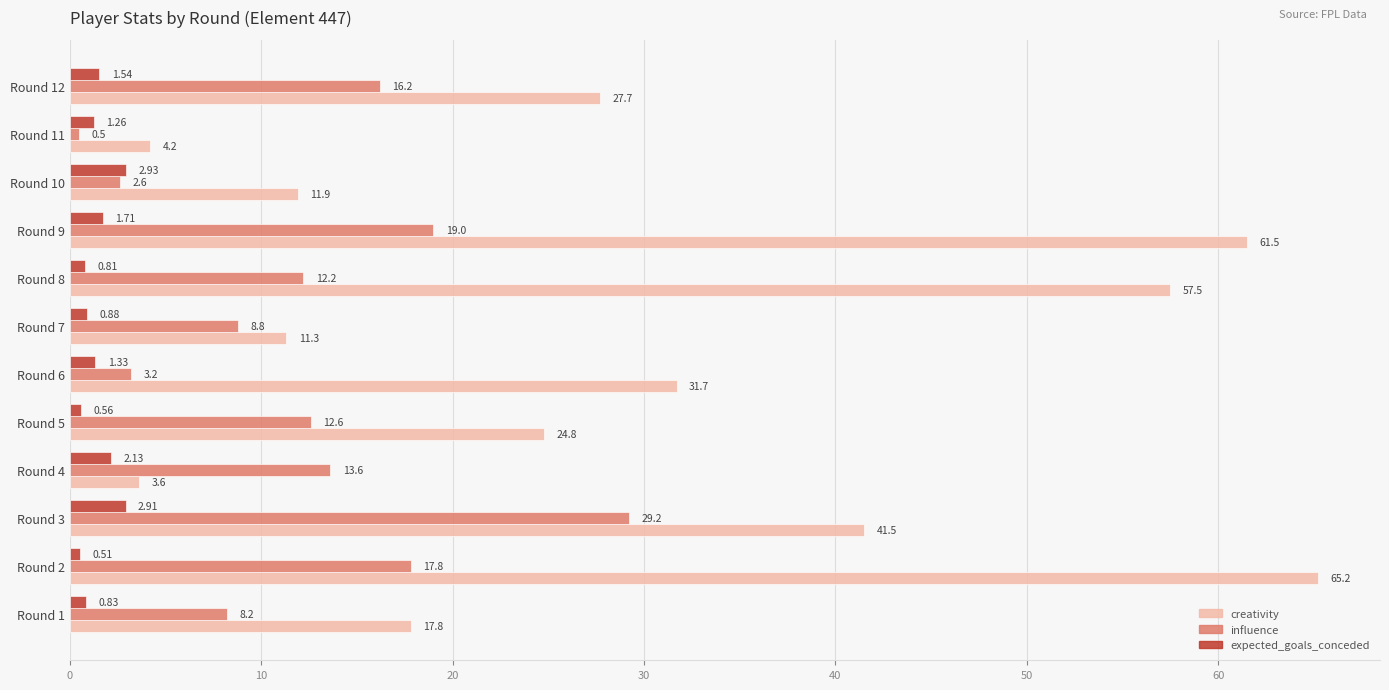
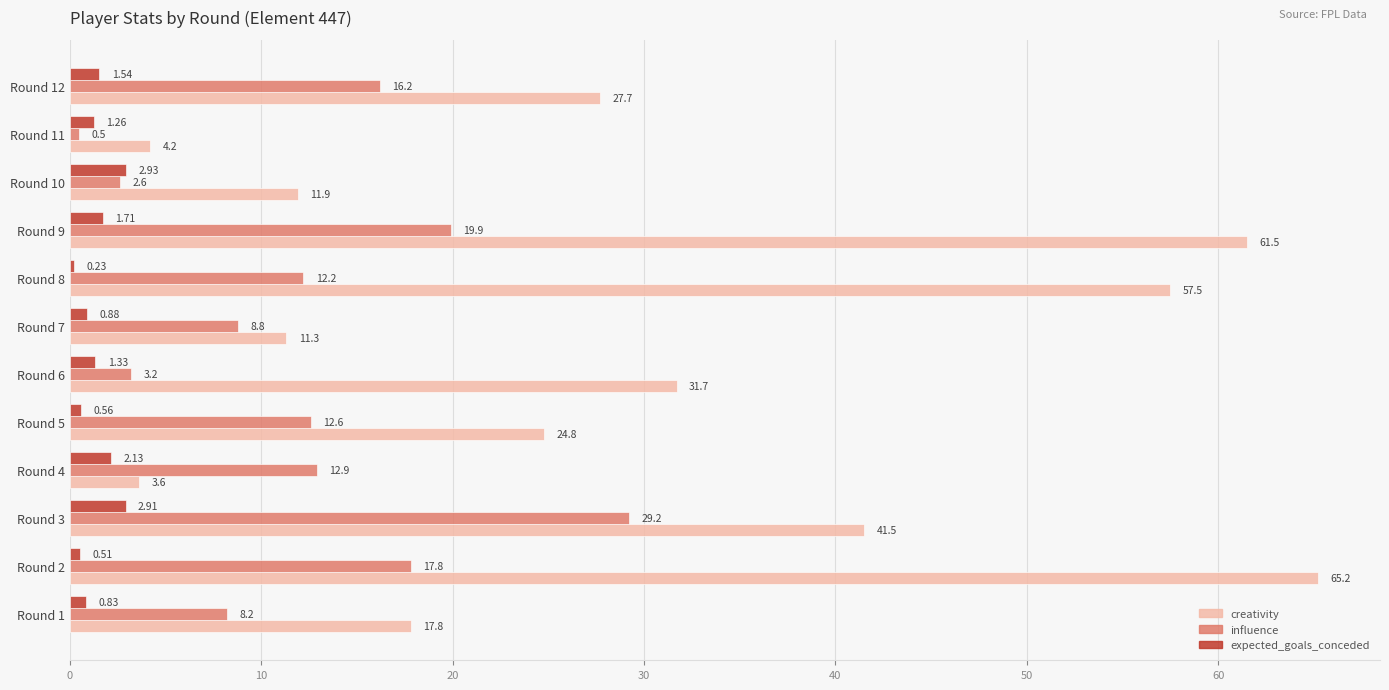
influence, Round 9: 19.0 -> 19.9
expected_goals_conceded, Round 8: 0.81 -> 0.23
influence, Round 4: 13.6 -> 12.9
